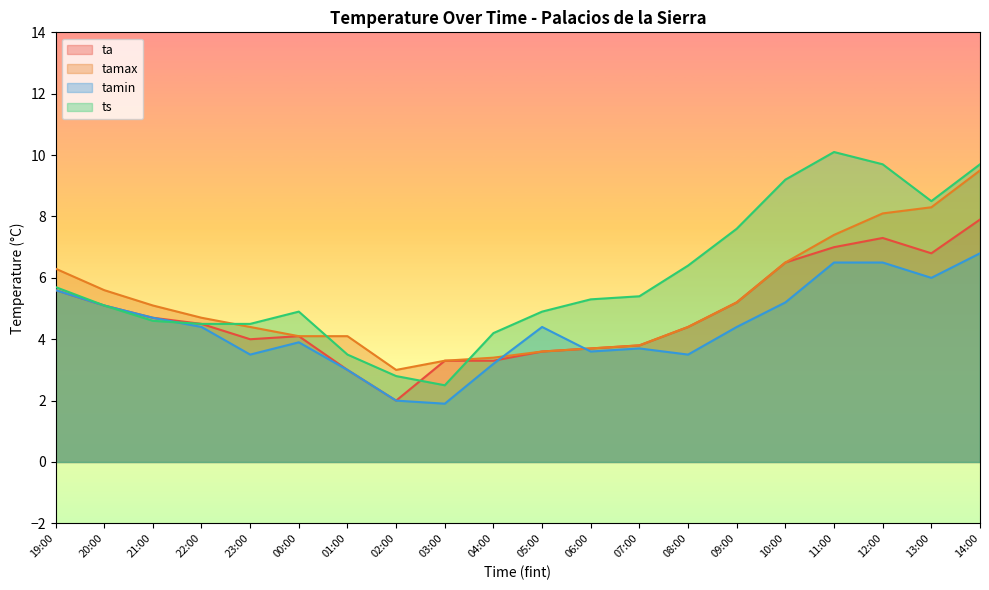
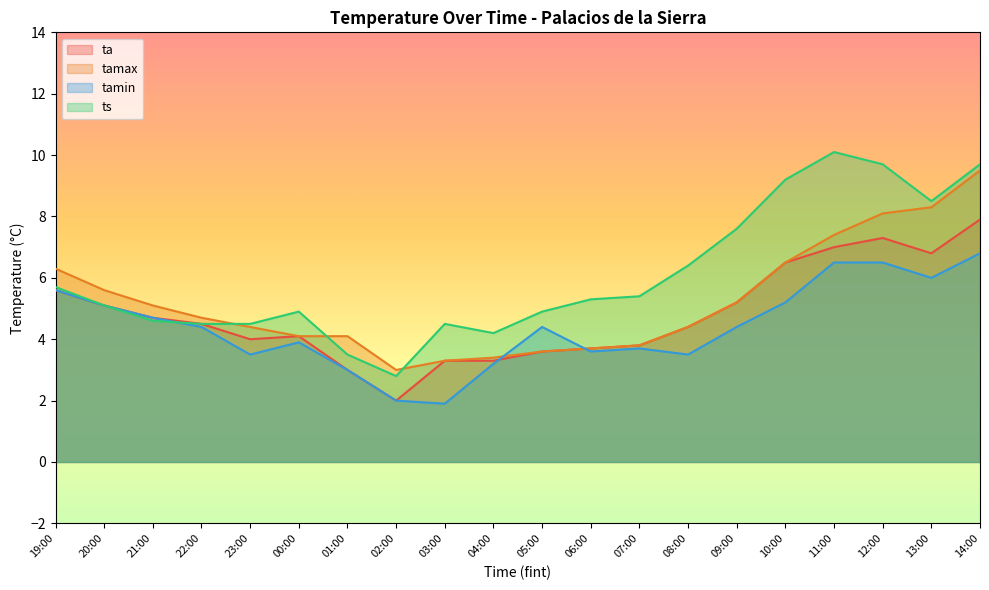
ts, 03:00: 2.5 -> 4.5
